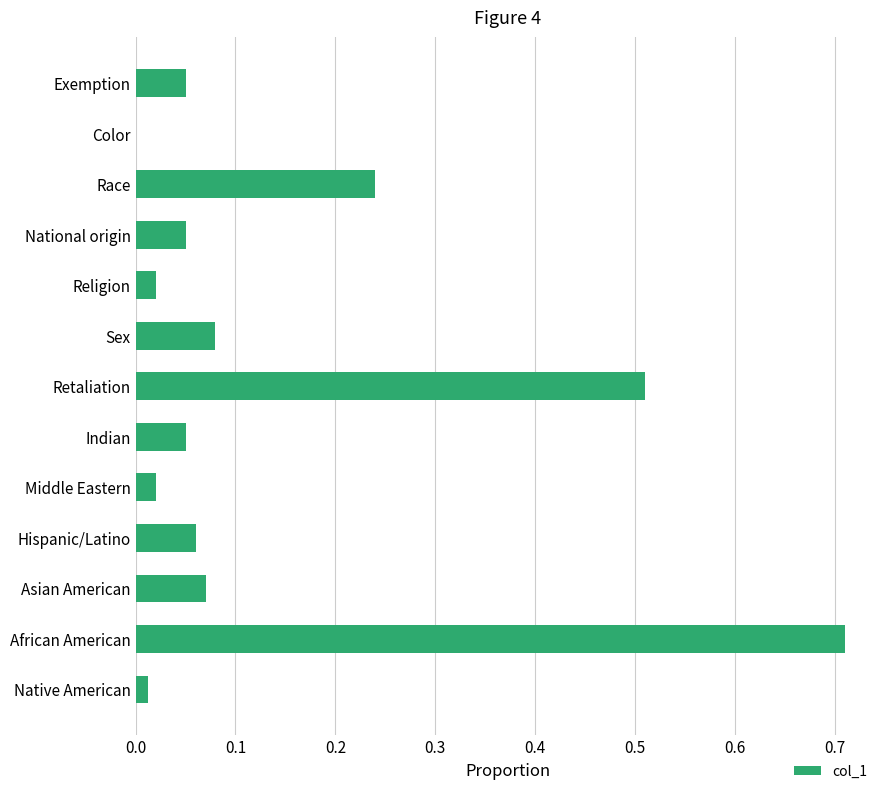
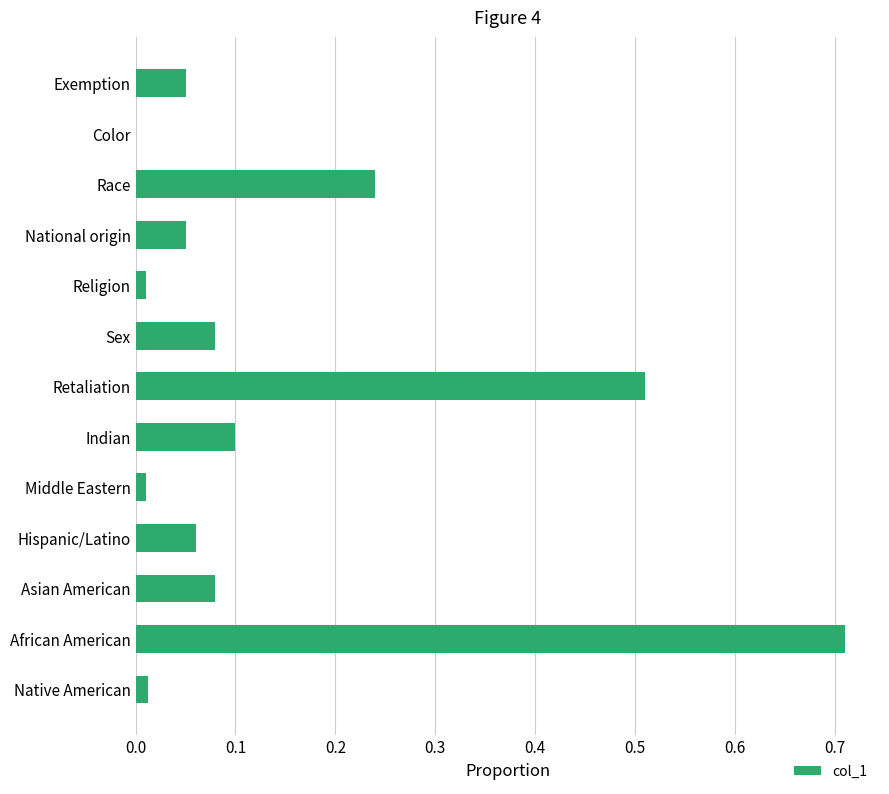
Religion: 0.02 -> 0.01
Indian: 0.05 -> 0.10
Middle Eastern: 0.02 -> 0.01
Asian American: 0.07 -> 0.08
